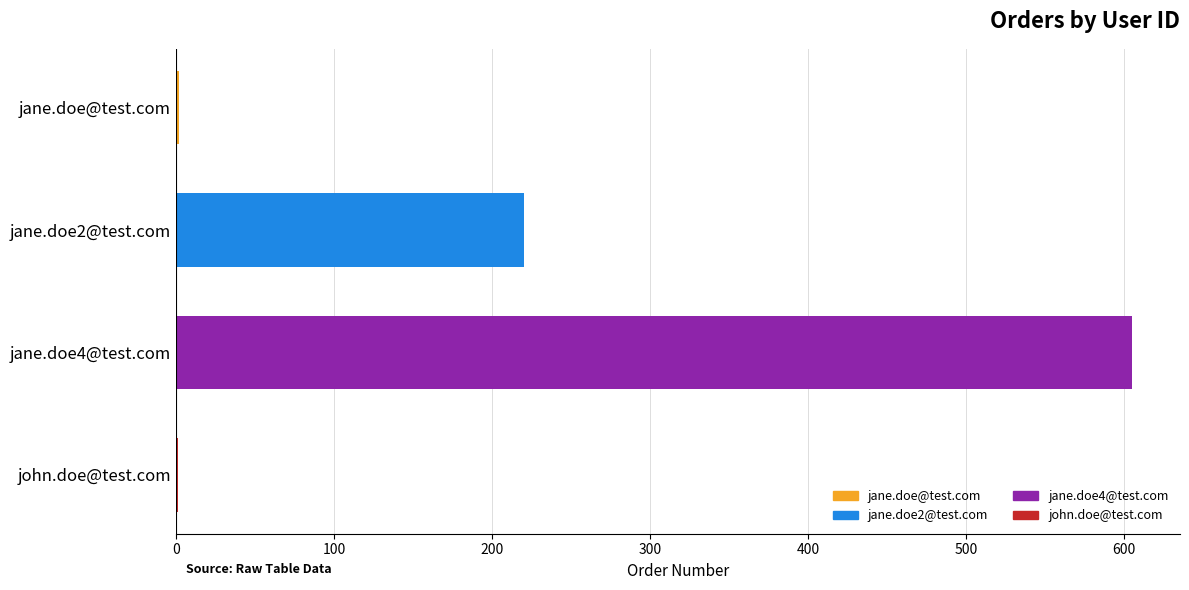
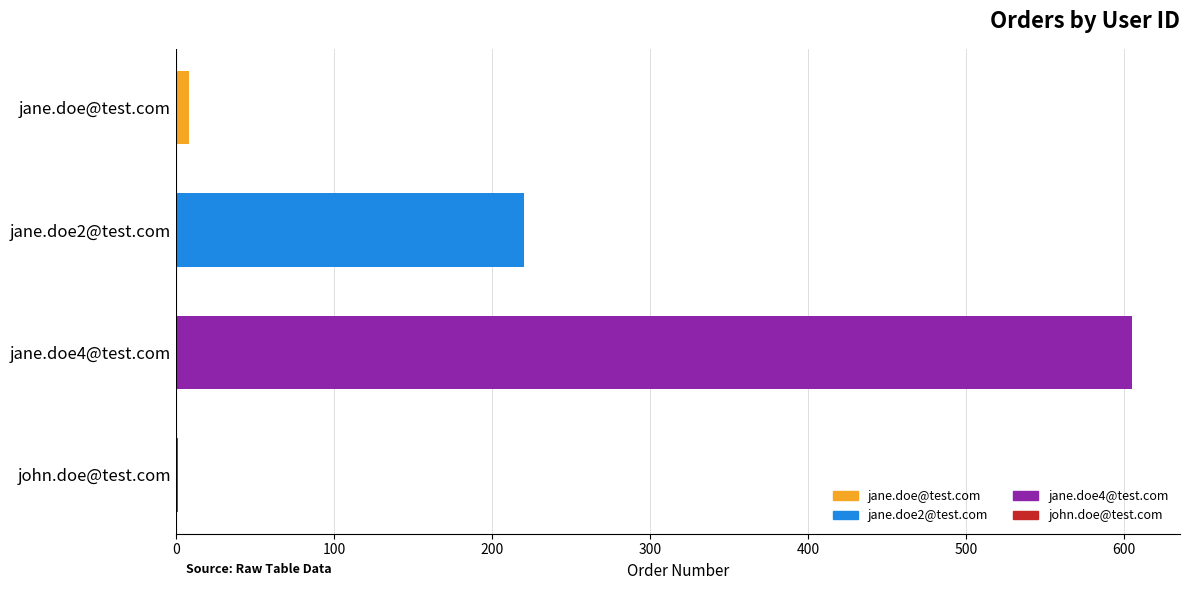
jane.doe@test.com: 2 -> 8
